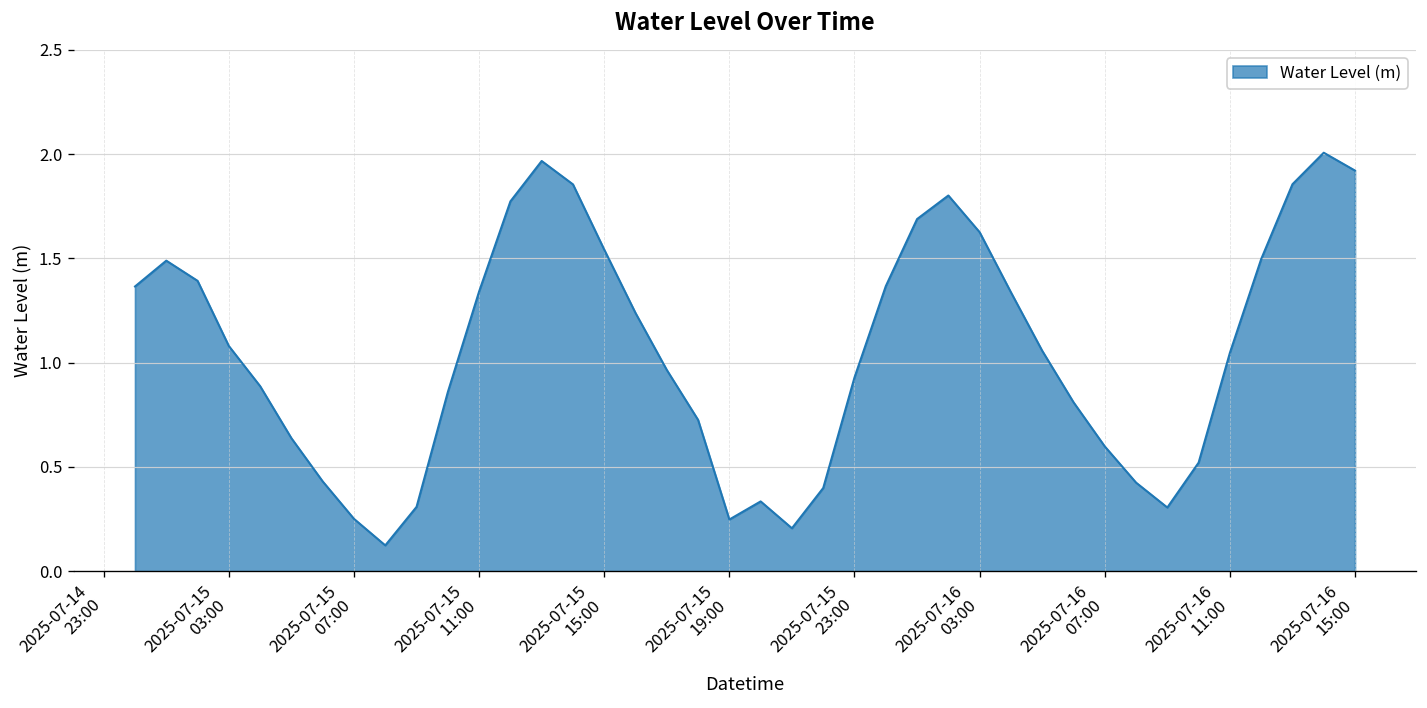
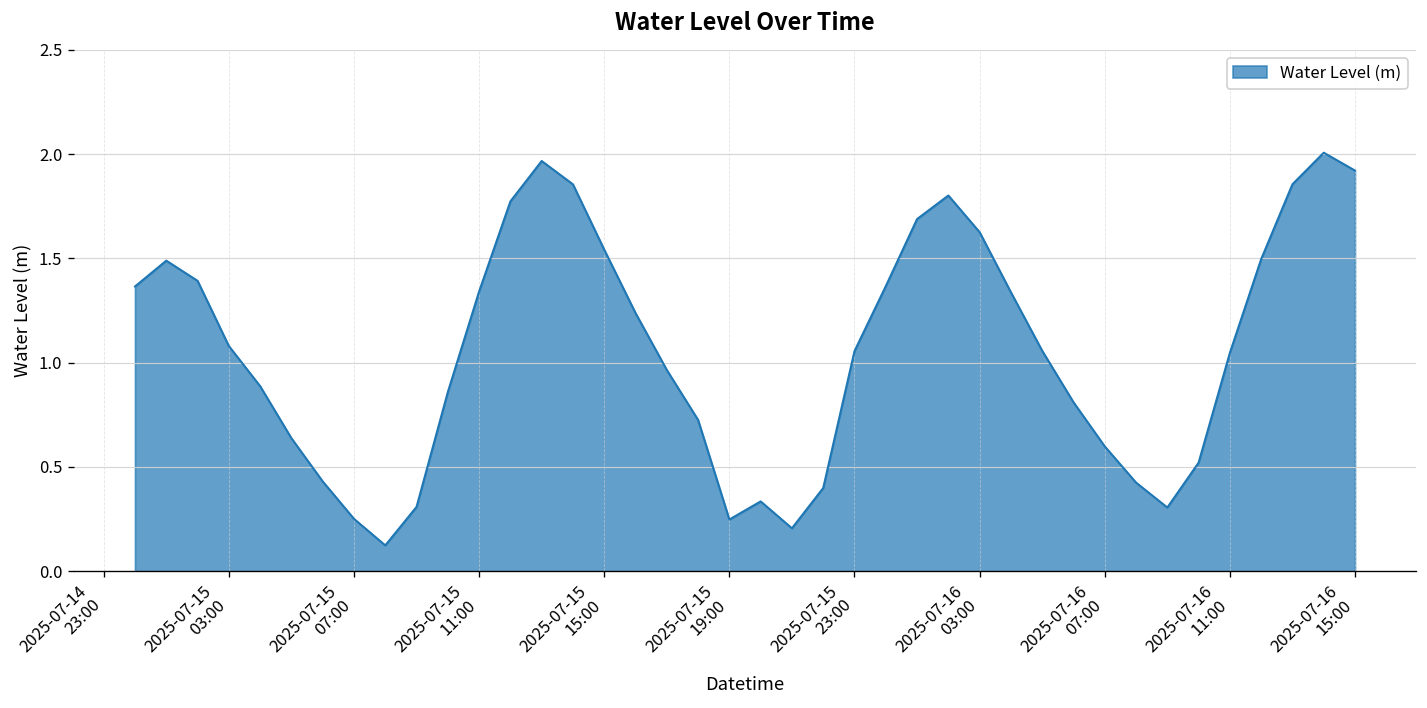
2025-07-15 23:00: 0.93 -> 1.06
